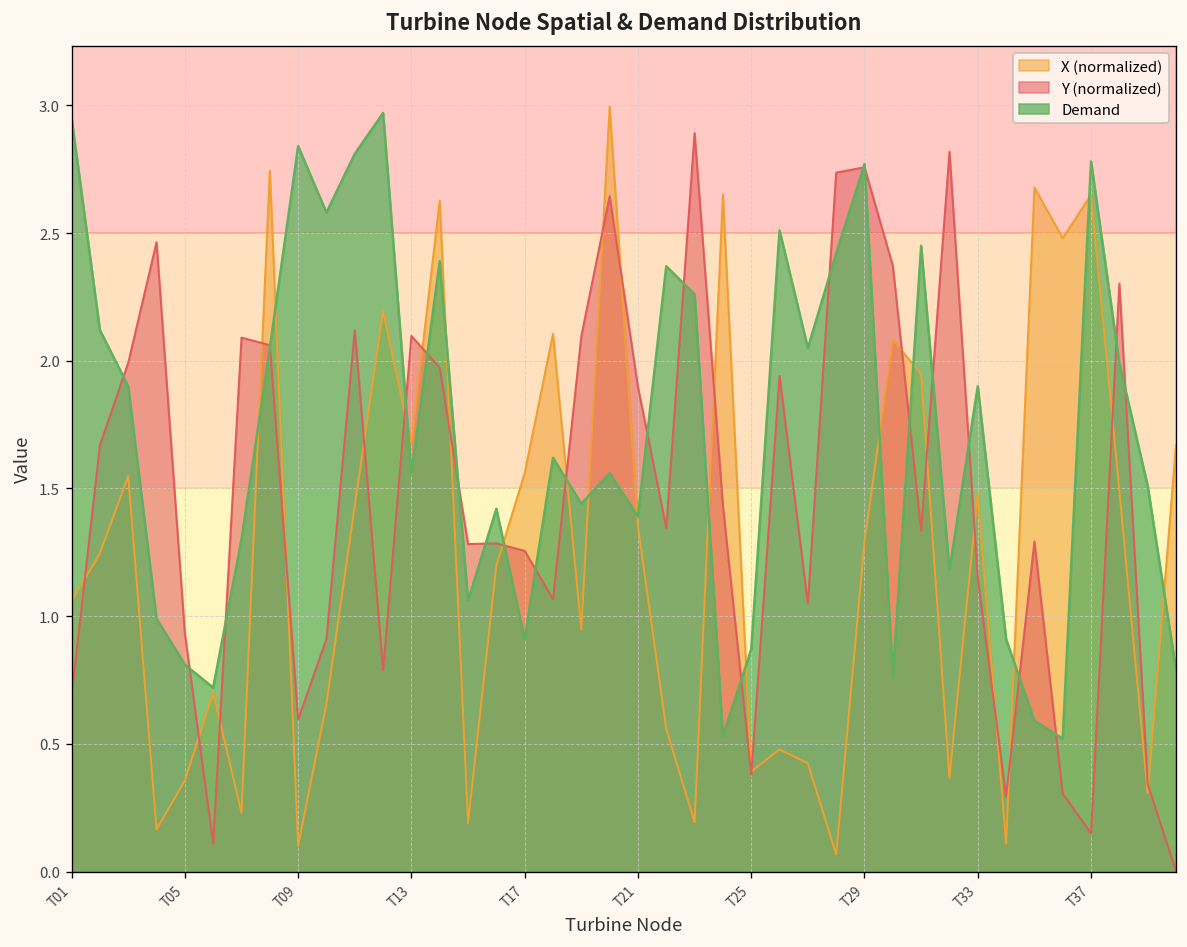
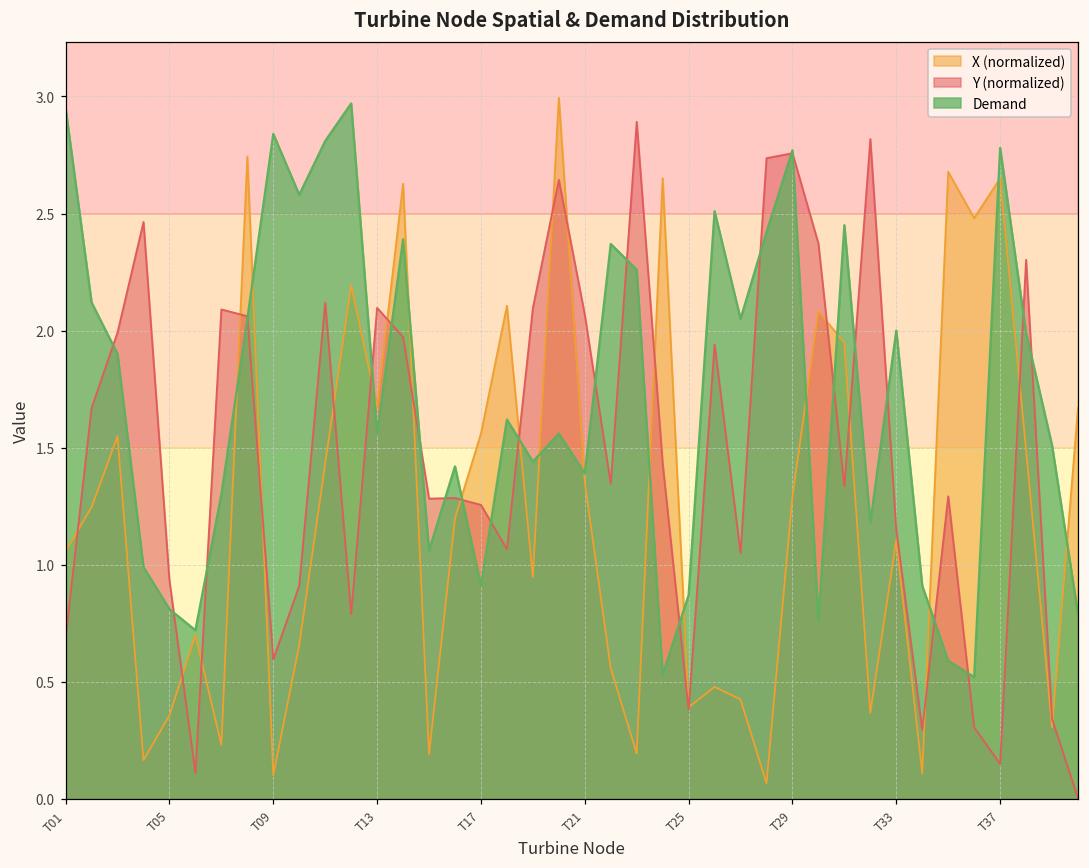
Y (normalized), T21: 1.90 -> 2.07
X (normalized), T33: 1.48 -> 1.11
Demand, T33: 1.9 -> 2.0
